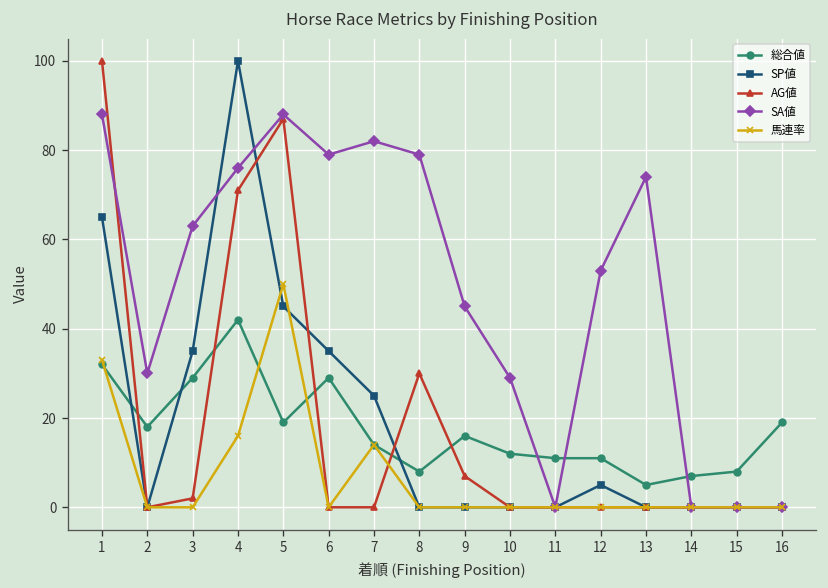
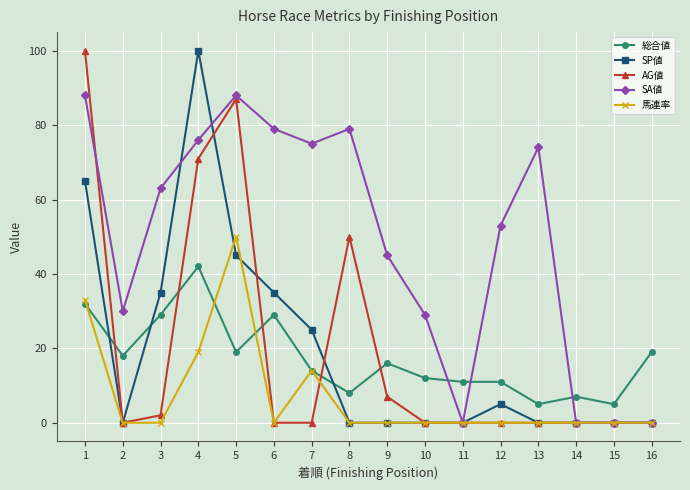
馬連率, 4: 16 -> 19
SA値, 7: 82 -> 75
AG値, 8: 30 -> 50
総合値, 15: 8 -> 5
